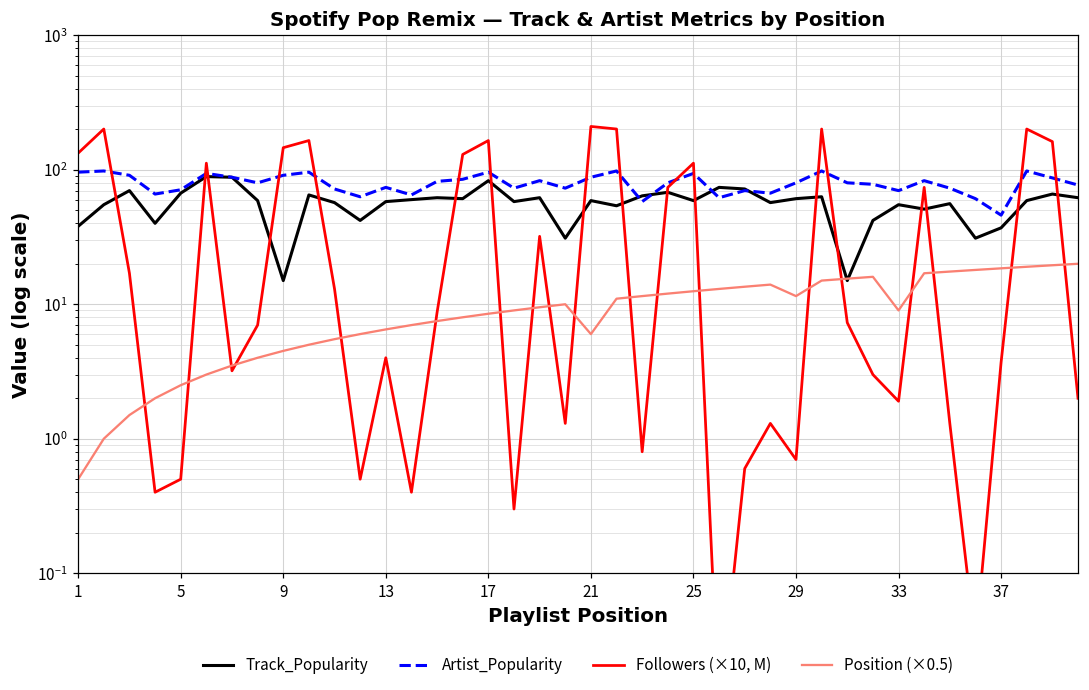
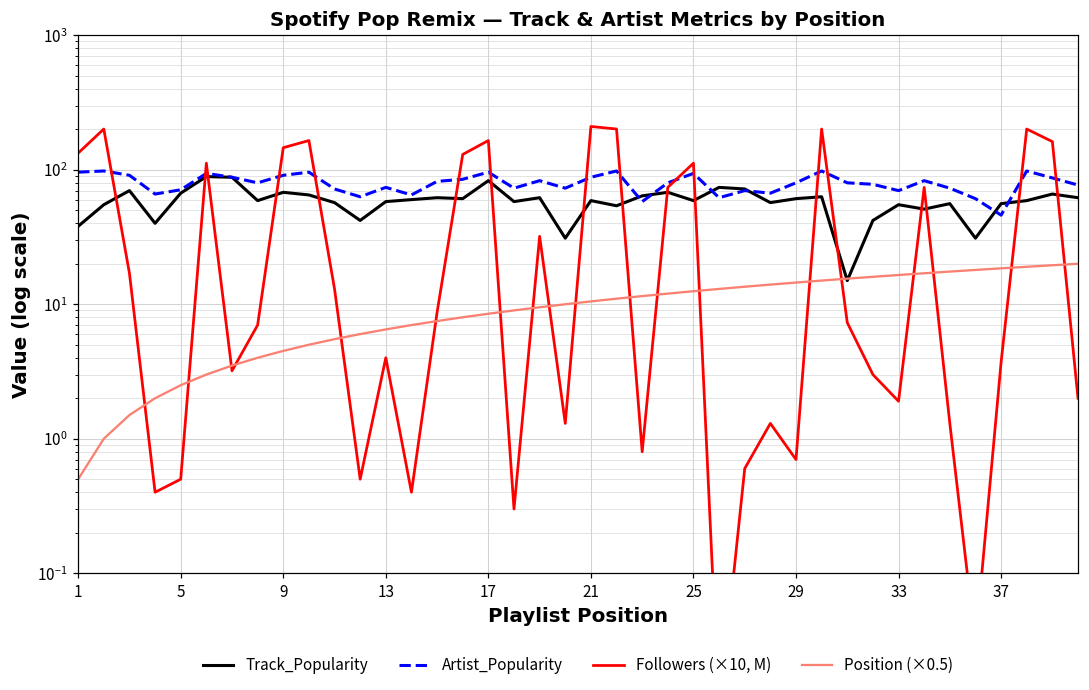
Track_Popularity, 9: 15 -> 70
Position (×0.5), 21: 6 -> 11
Position (×0.5), 29: 12 -> 15
Position (×0.5), 33: 9 -> 17
Track_Popularity, 37: 37 -> 60
